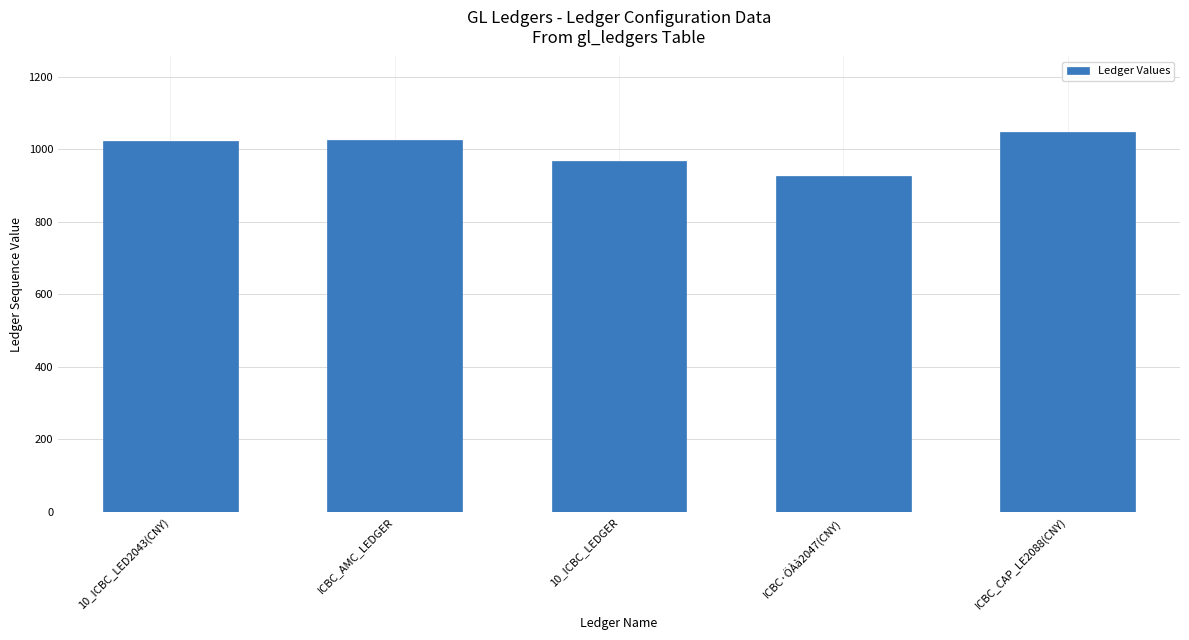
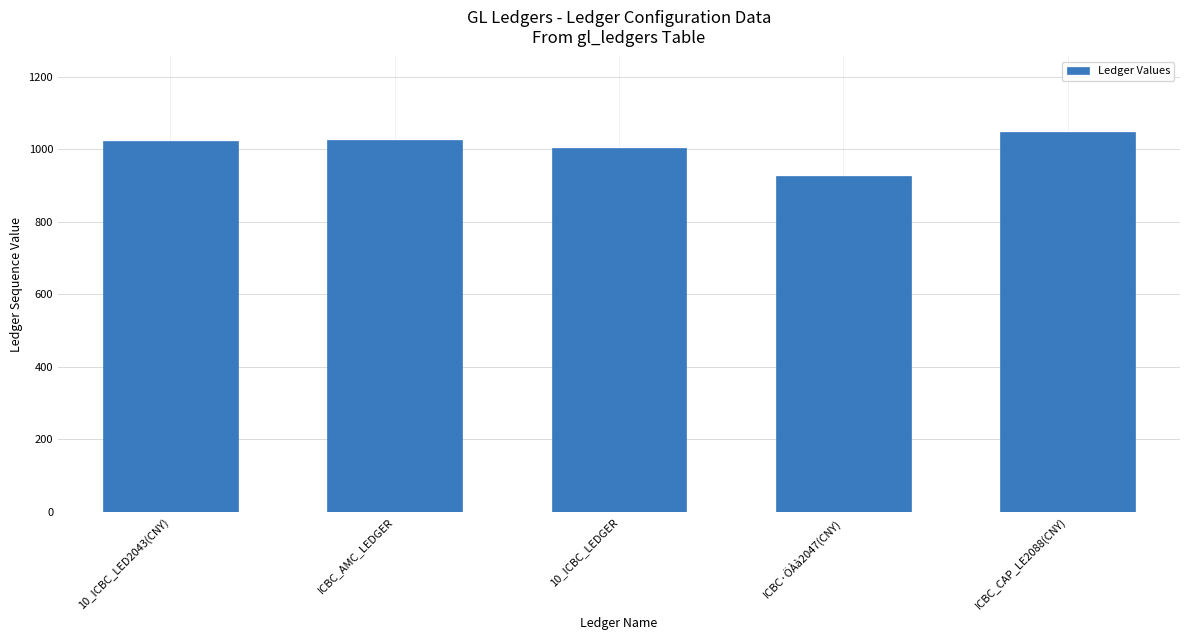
10_ICBC_LEDGER: 970 -> 1000
